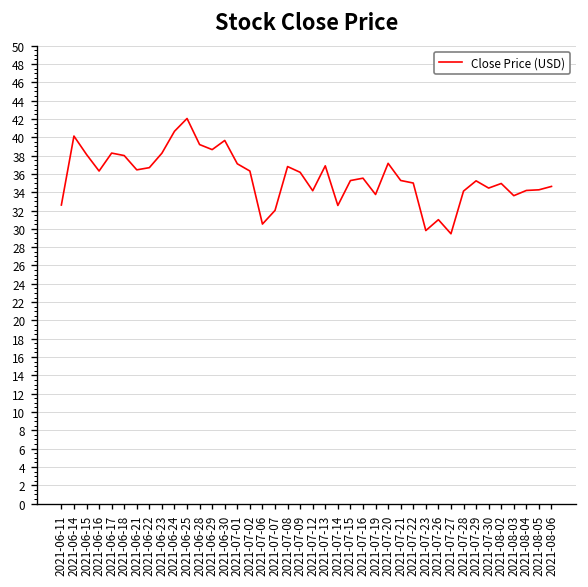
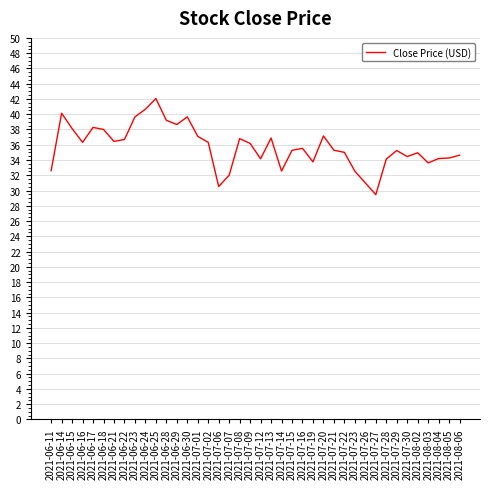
2021-06-23: 38 -> 40
2021-07-23: 30 -> 33
